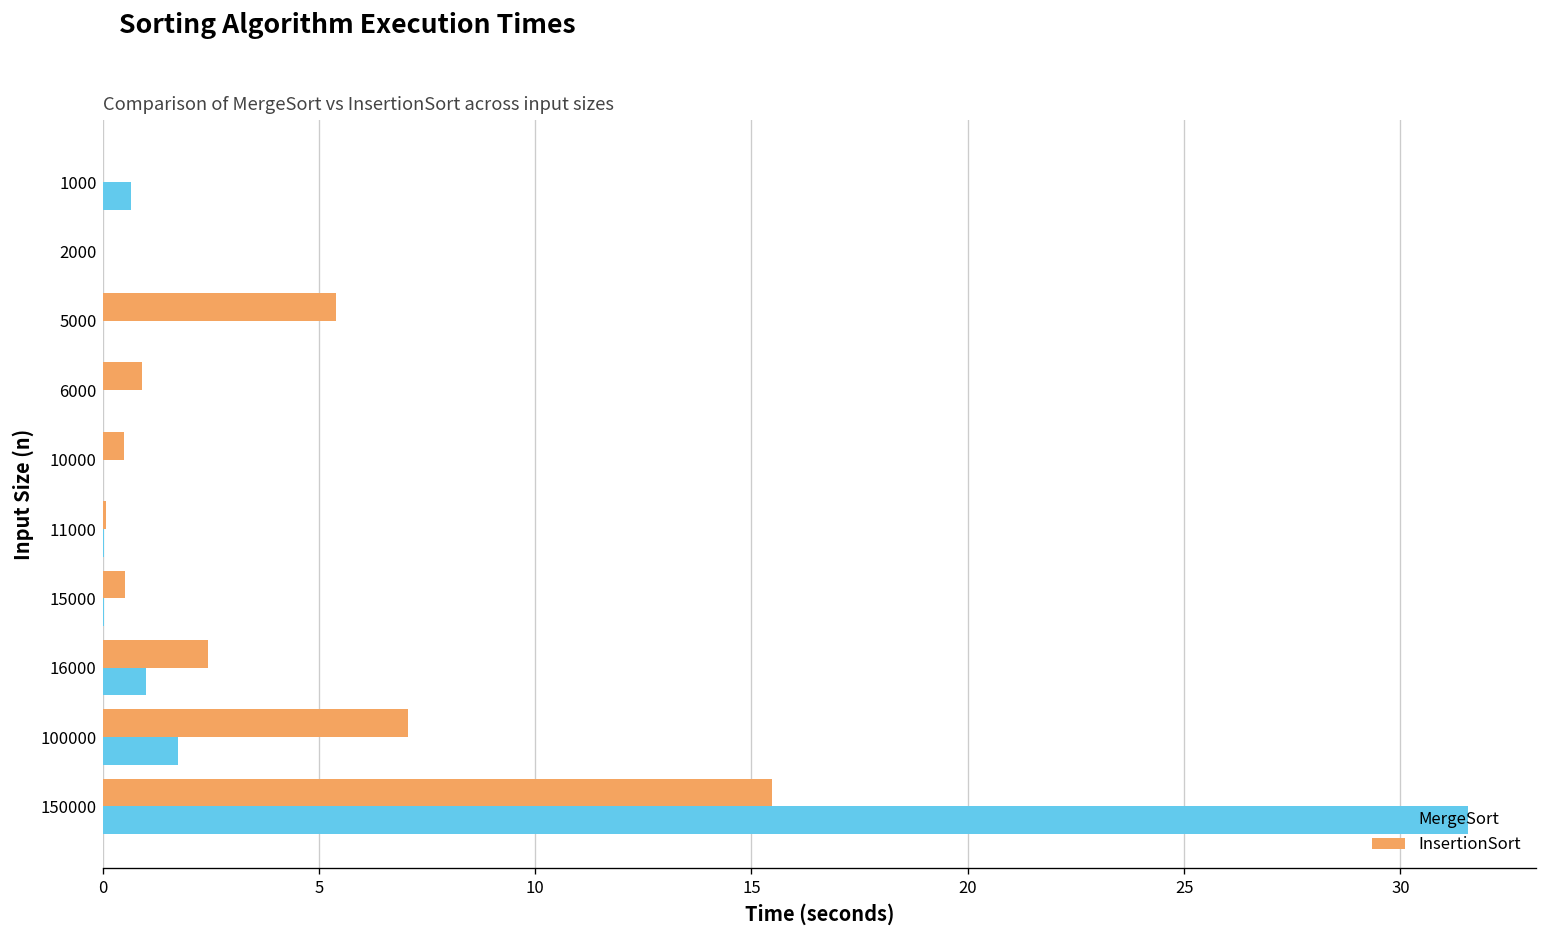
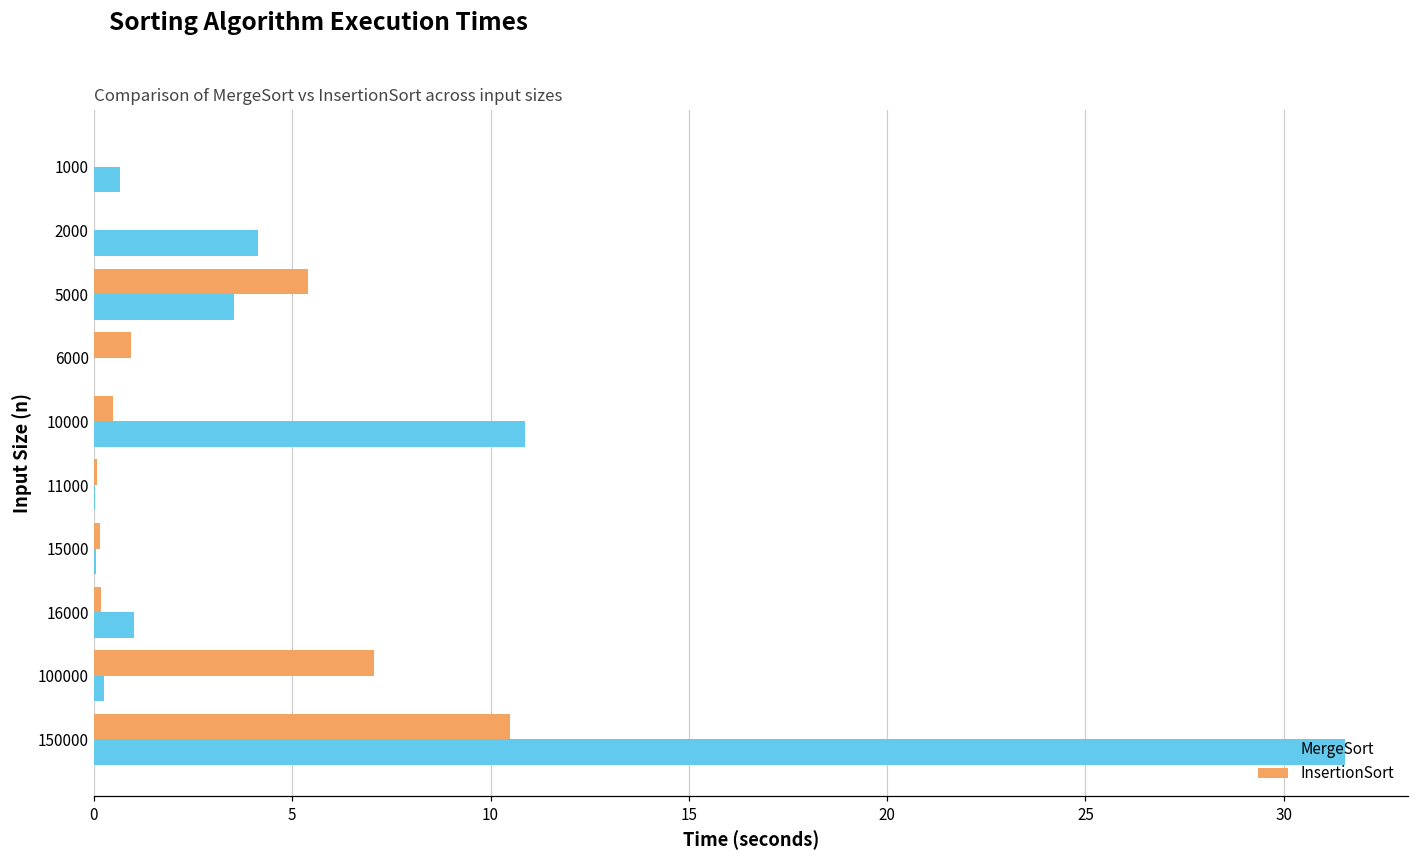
MergeSort, 2000: 0.0 -> 4.1
MergeSort, 5000: 0.0 -> 3.5
MergeSort, 10000: 0.0 -> 10.9
InsertionSort, 15000: 0.5 -> 0.1
InsertionSort, 16000: 2.4 -> 0.2
MergeSort, 100000: 1.7 -> 0.3
InsertionSort, 150000: 15.5 -> 10.5
